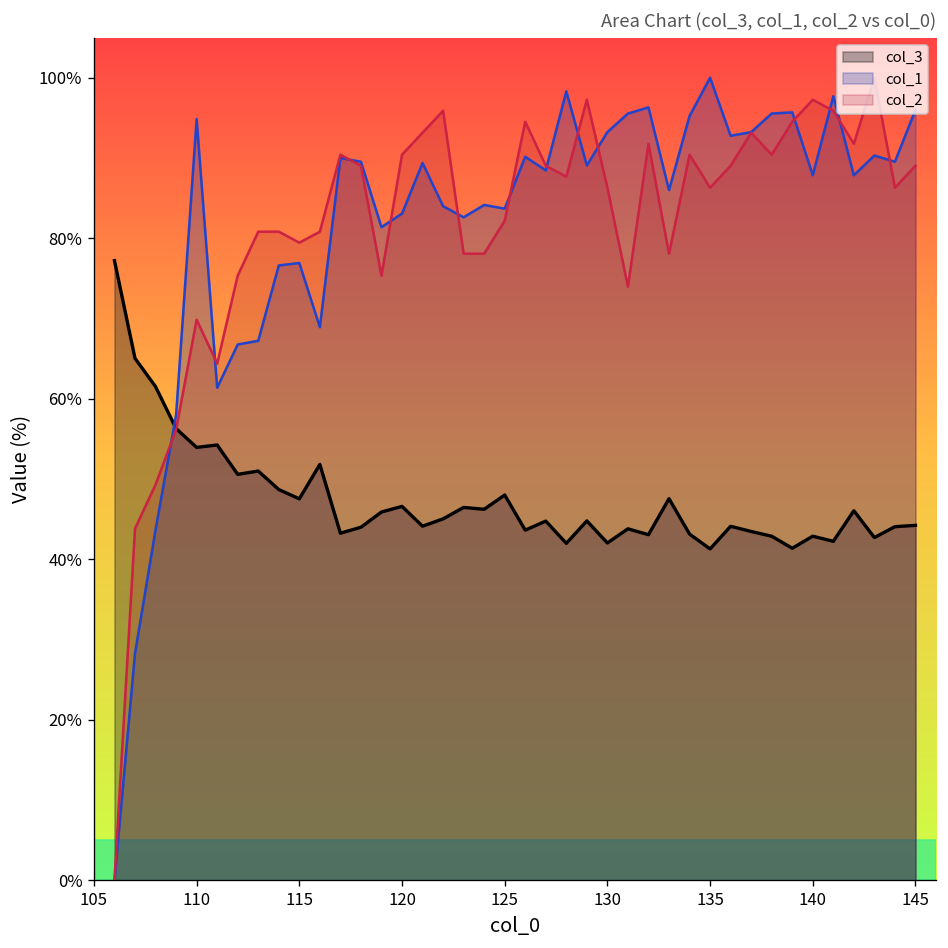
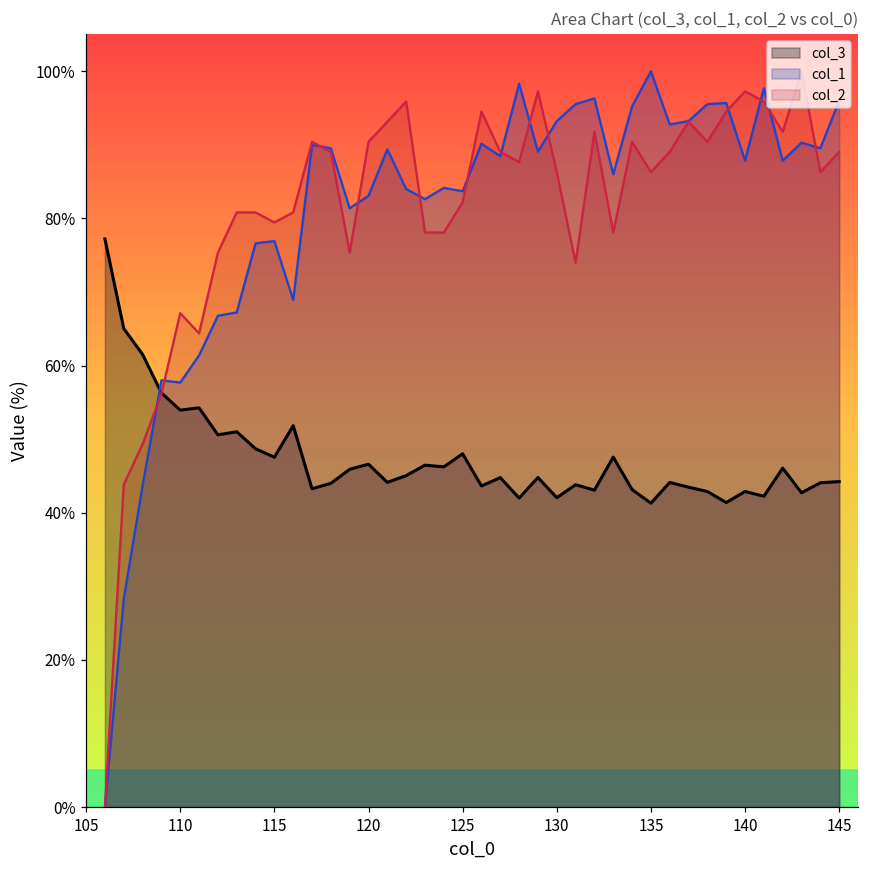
col_1, 110: 95% -> 58%
col_2, 110: 70% -> 67%
